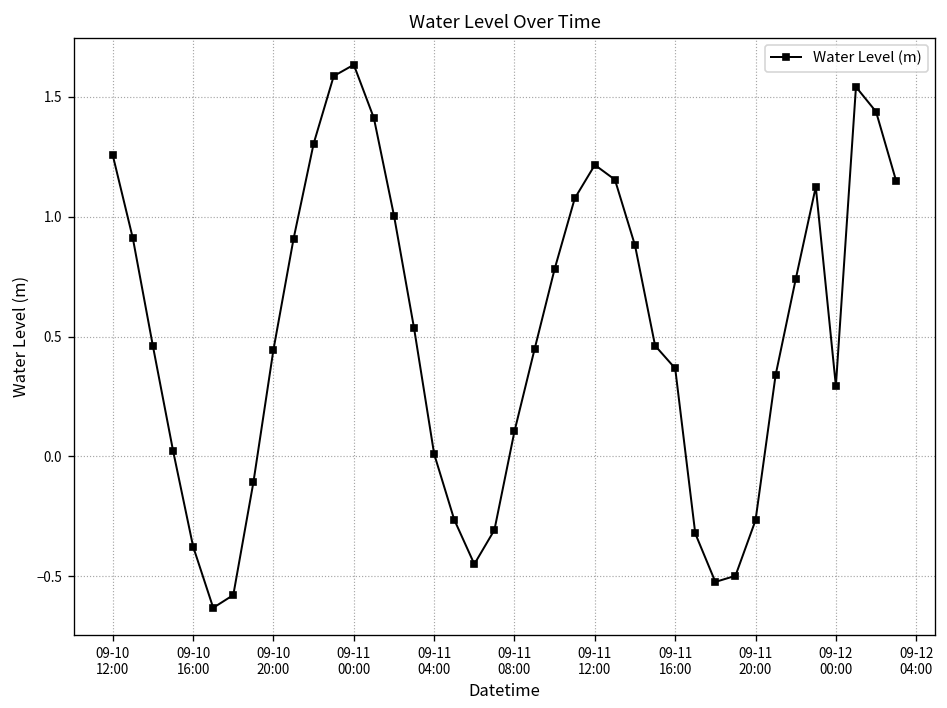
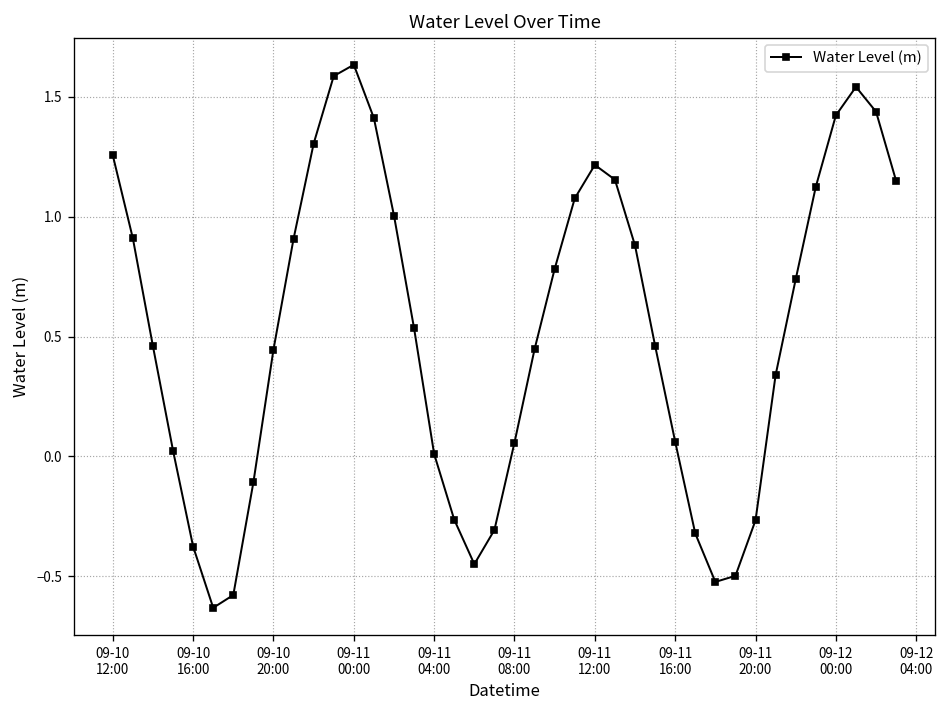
09-11 08:00: 0.11 -> 0.06
09-11 16:00: 0.37 -> 0.06
09-12 00:00: 0.29 -> 1.42
